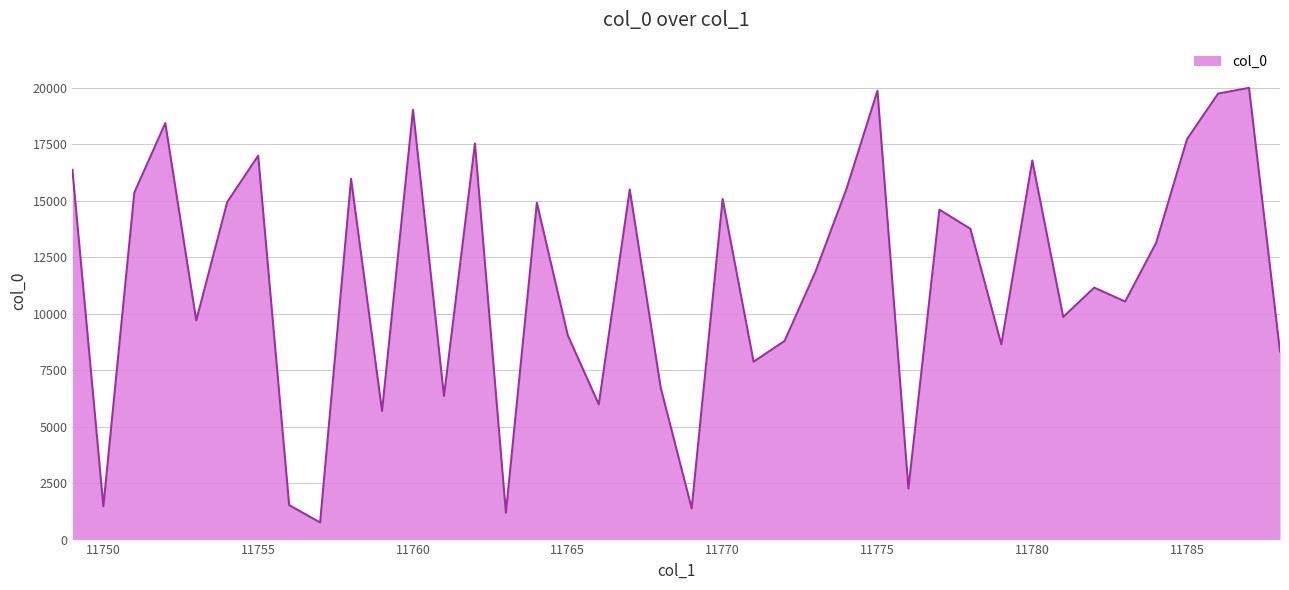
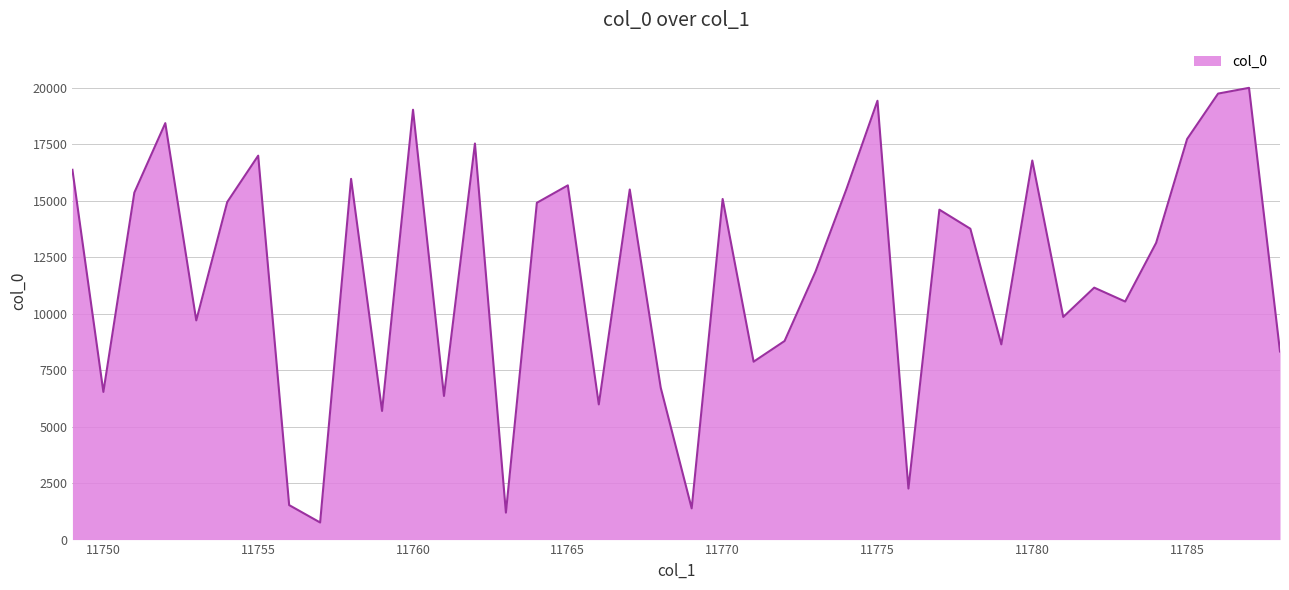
11750: 1500 -> 6500
11765: 9000 -> 15700
11775: 19900 -> 19400
